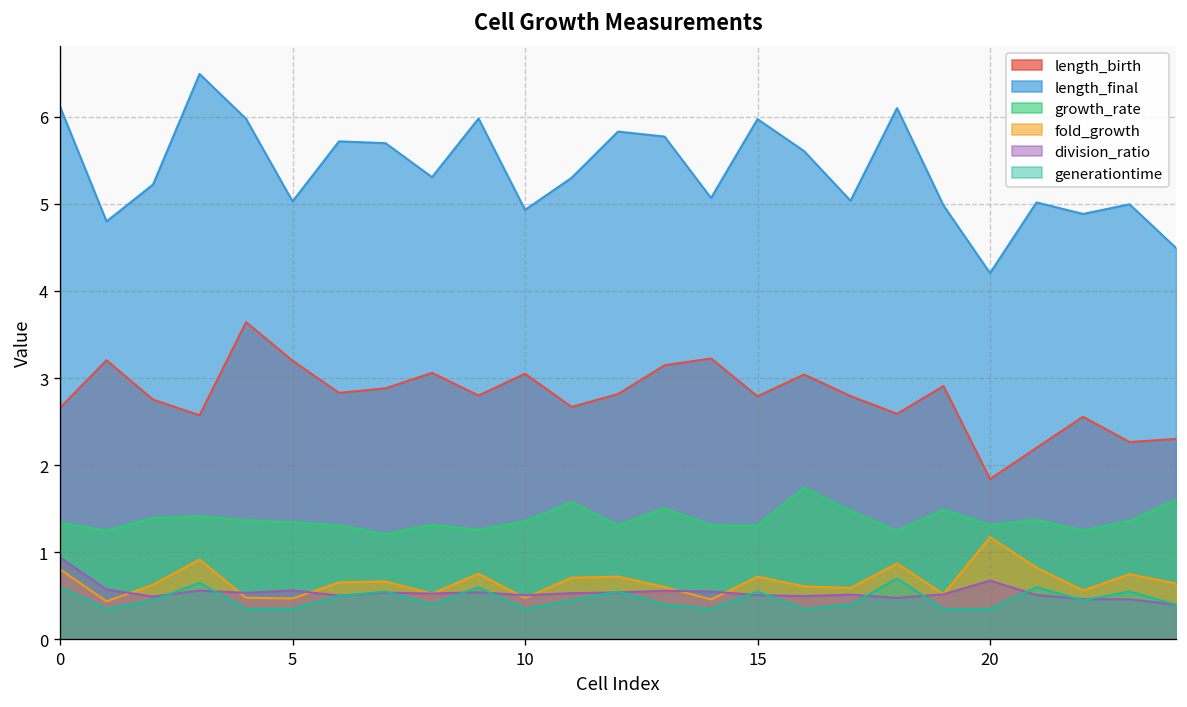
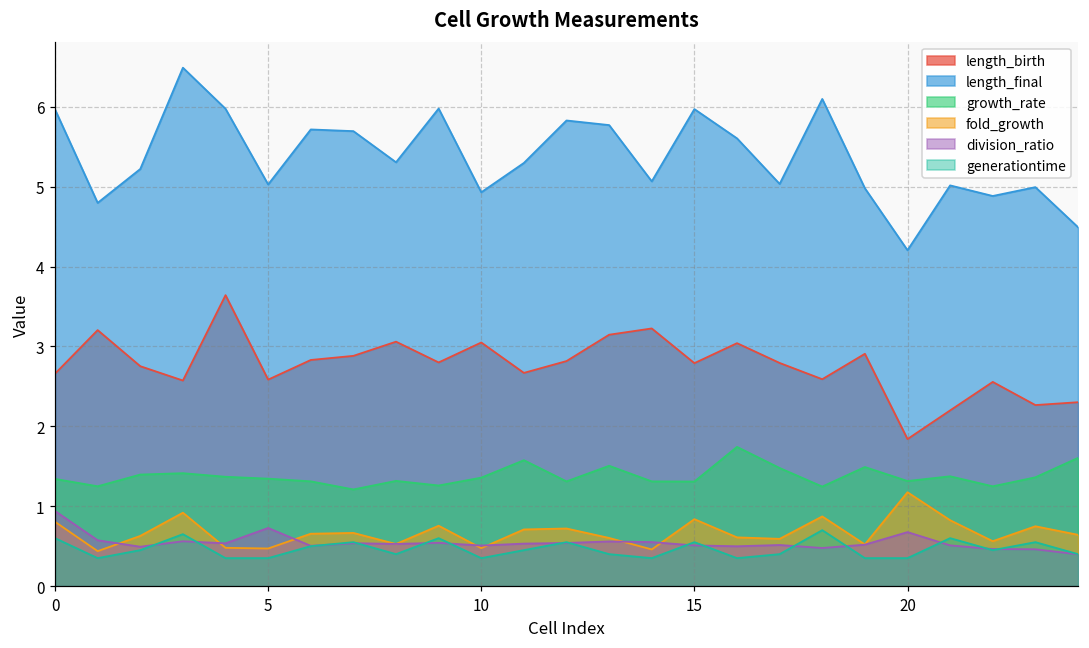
length_final, 0: 6.1 -> 6.0
length_birth, 5: 3.2 -> 2.6
division_ratio, 5: 0.6 -> 0.7
fold_growth, 15: 0.7 -> 0.8
